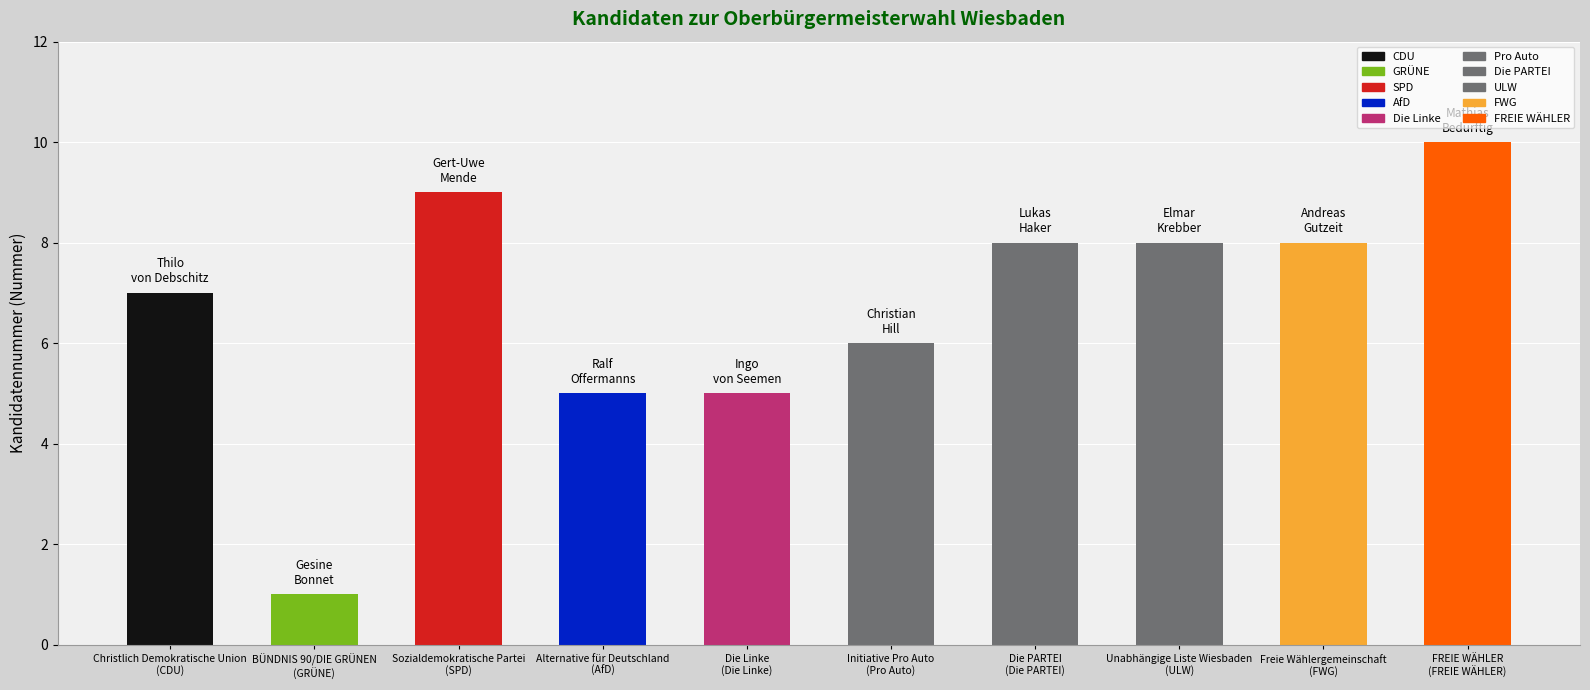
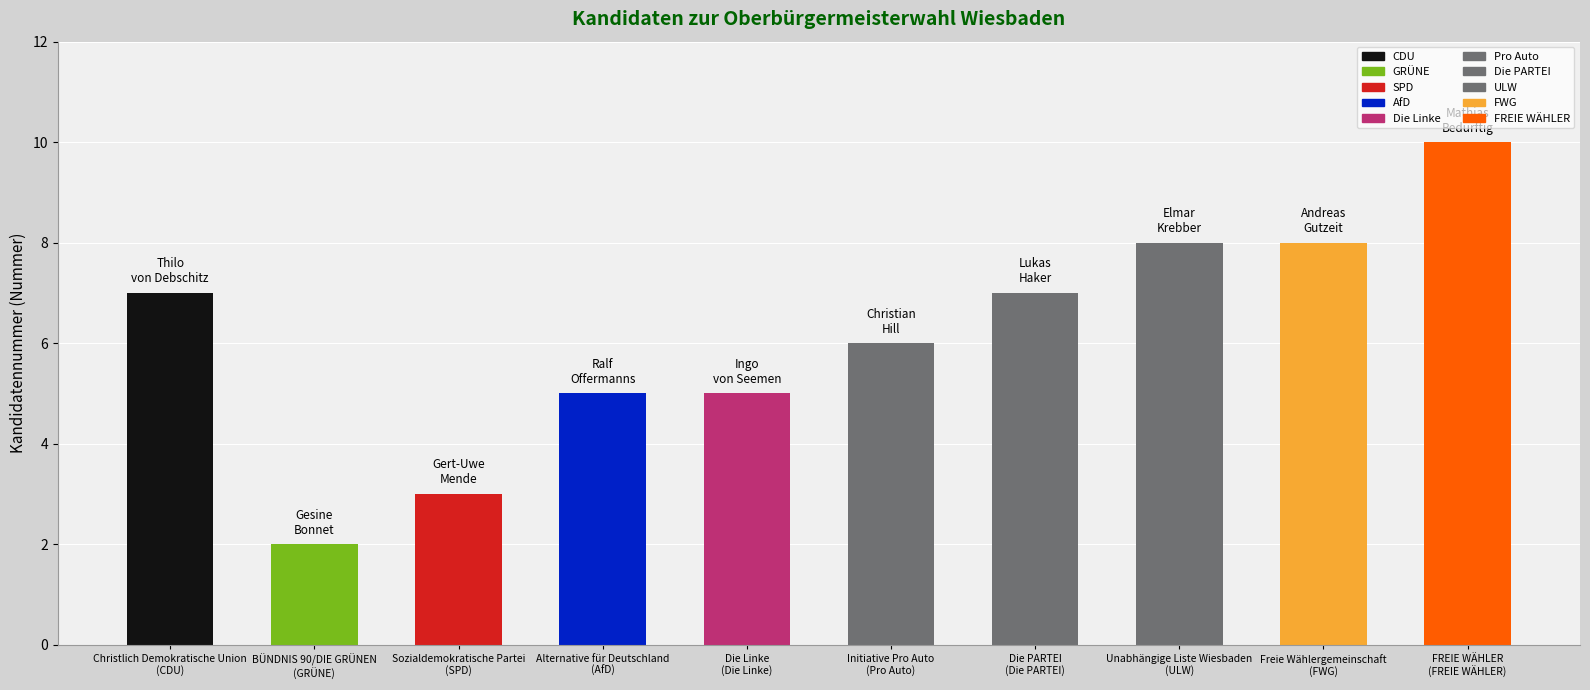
BÜNDNIS 90/DIE GRÜNEN (GRÜNE): 1 -> 2
Sozialdemokratische Partei (SPD): 9 -> 3
Die PARTEI (Die PARTEI): 8 -> 7
